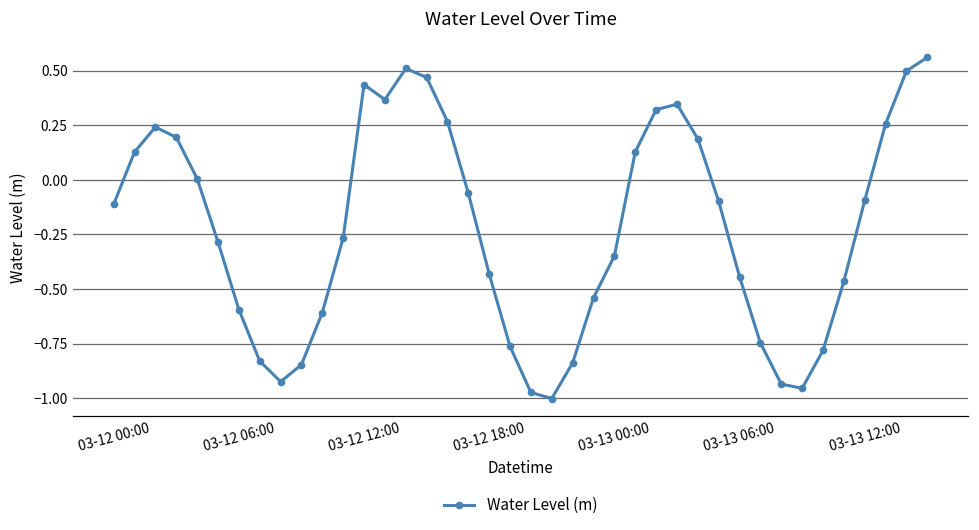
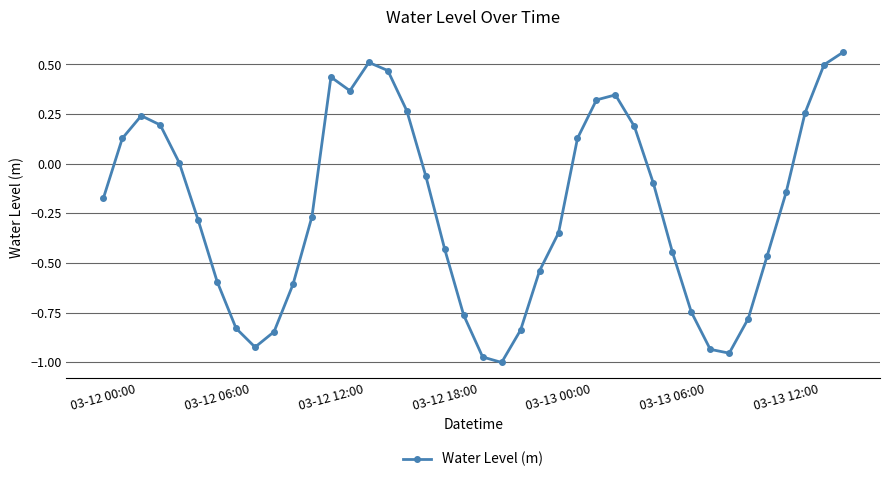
03-12 00:00: -0.11 -> -0.17
03-13 12:00: -0.09 -> -0.14
